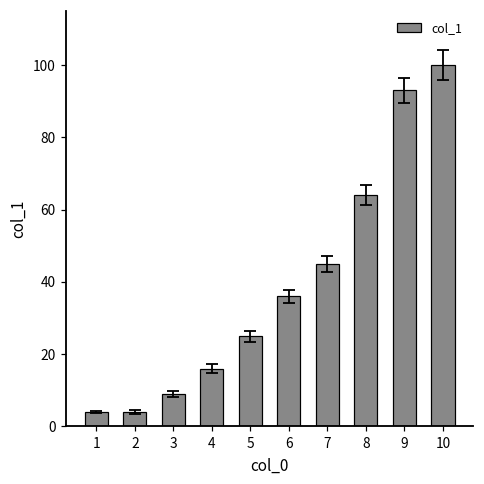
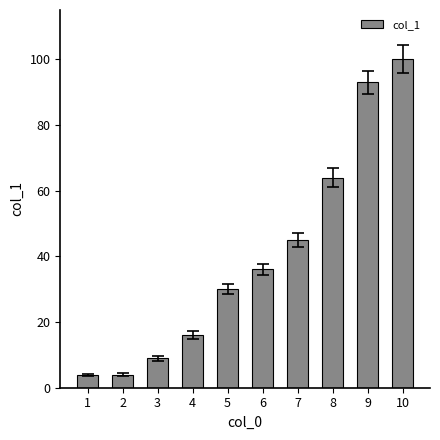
col_1, 5: 25 -> 30
